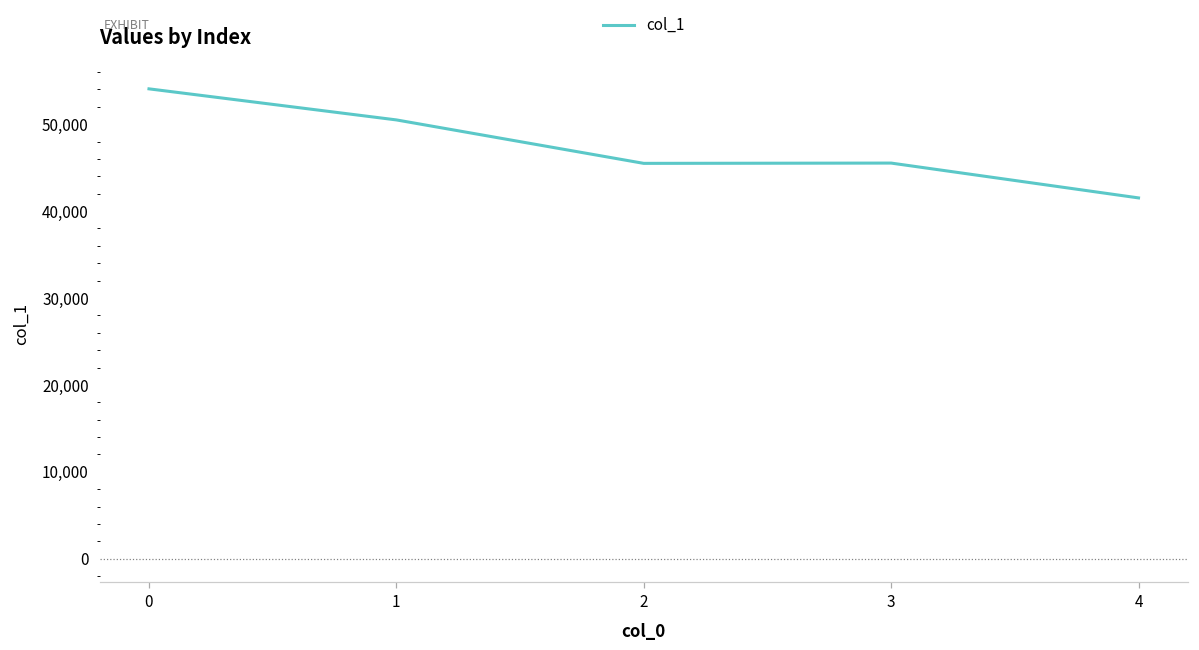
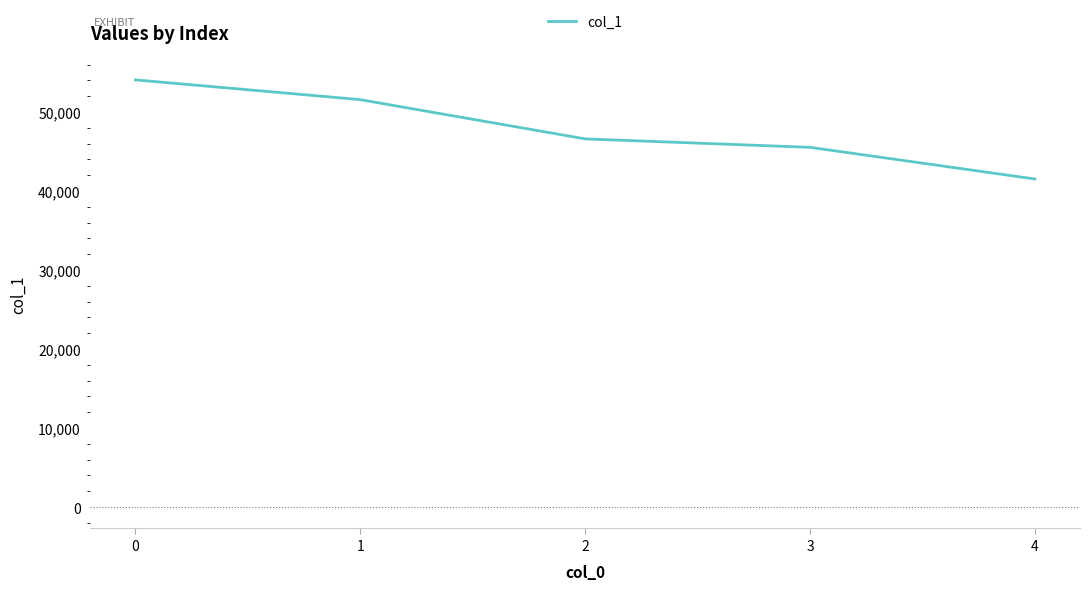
1: 50,000 -> 52,000
2: 45,000 -> 47,000
